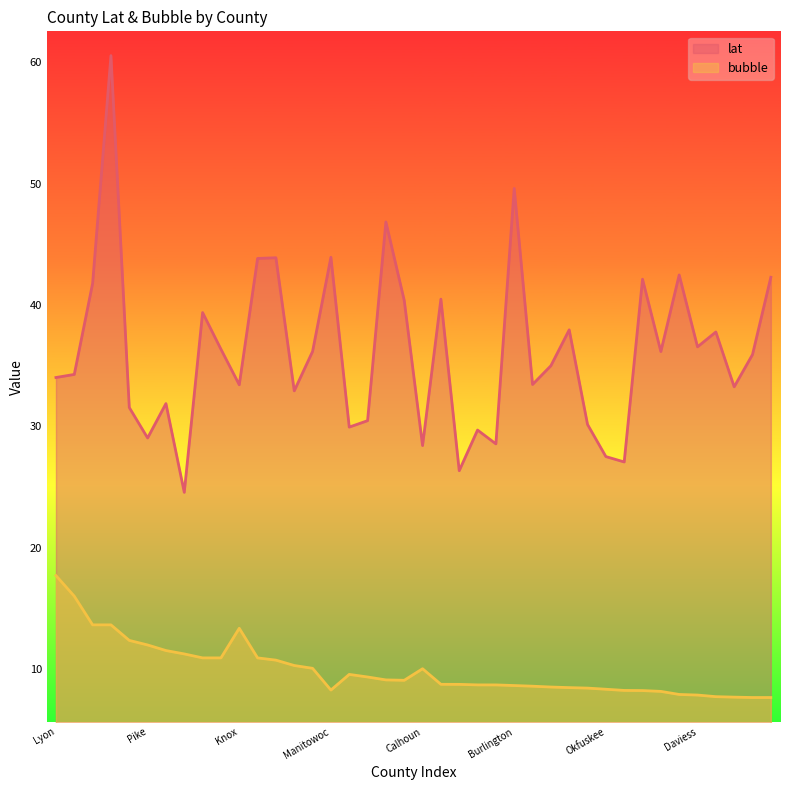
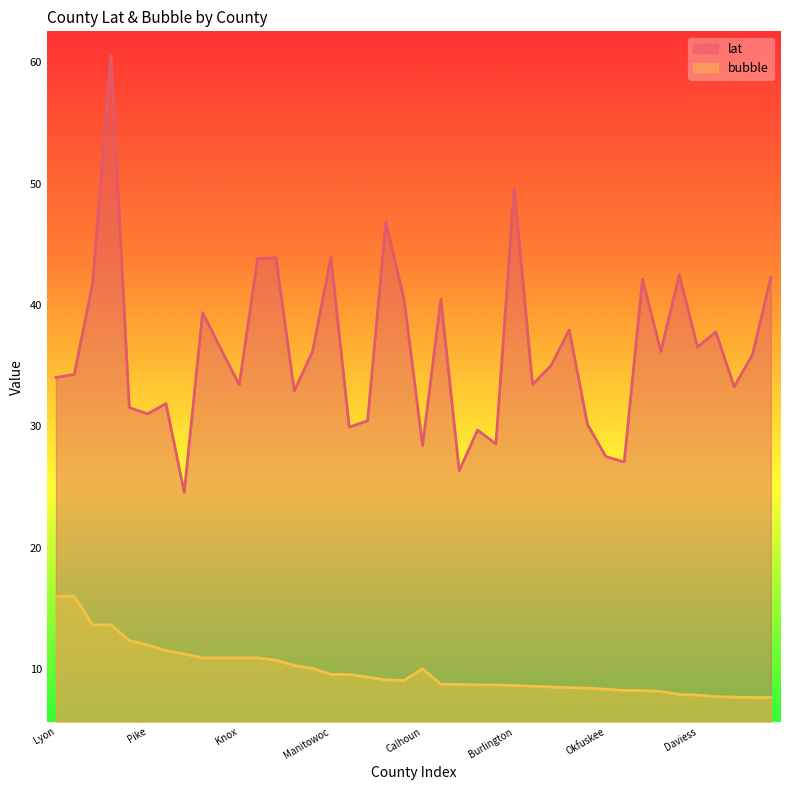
bubble, Lyon: 17.7 -> 16.0
lat, Pike: 29.0 -> 31.0
bubble, Knox: 13.4 -> 10.9
bubble, Manitowoc: 8.3 -> 9.6
